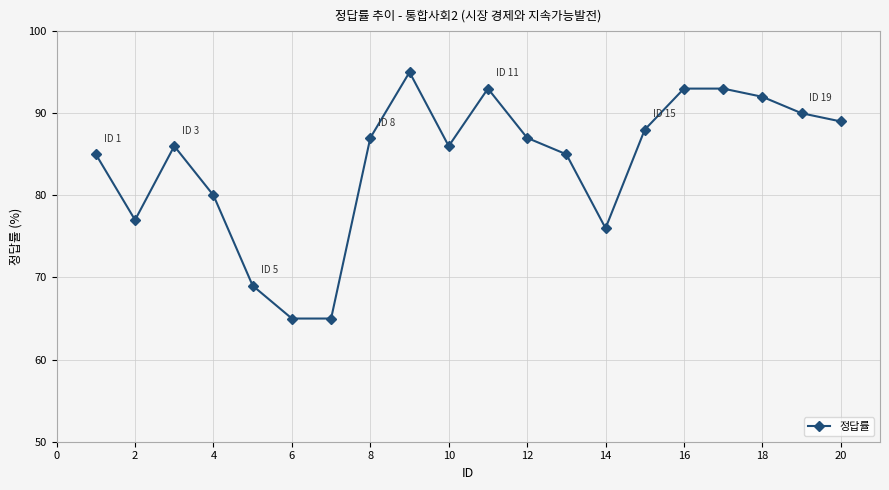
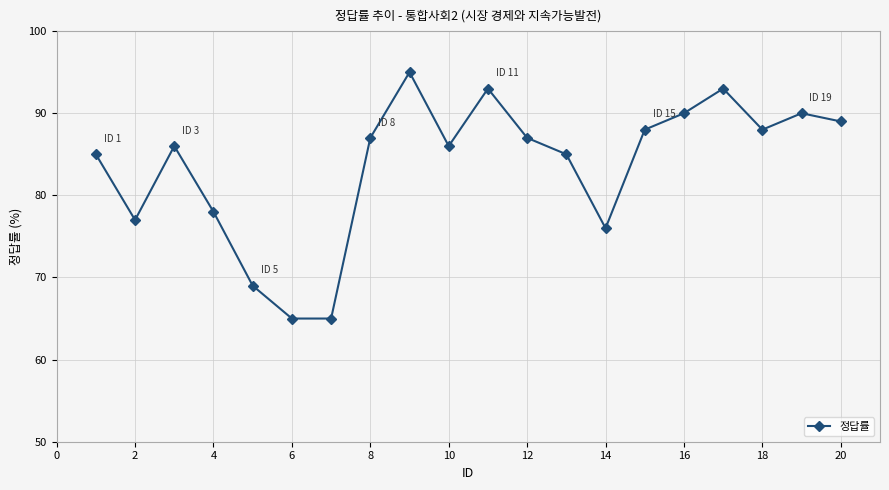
4: 80 -> 78
16: 93 -> 90
18: 92 -> 88
